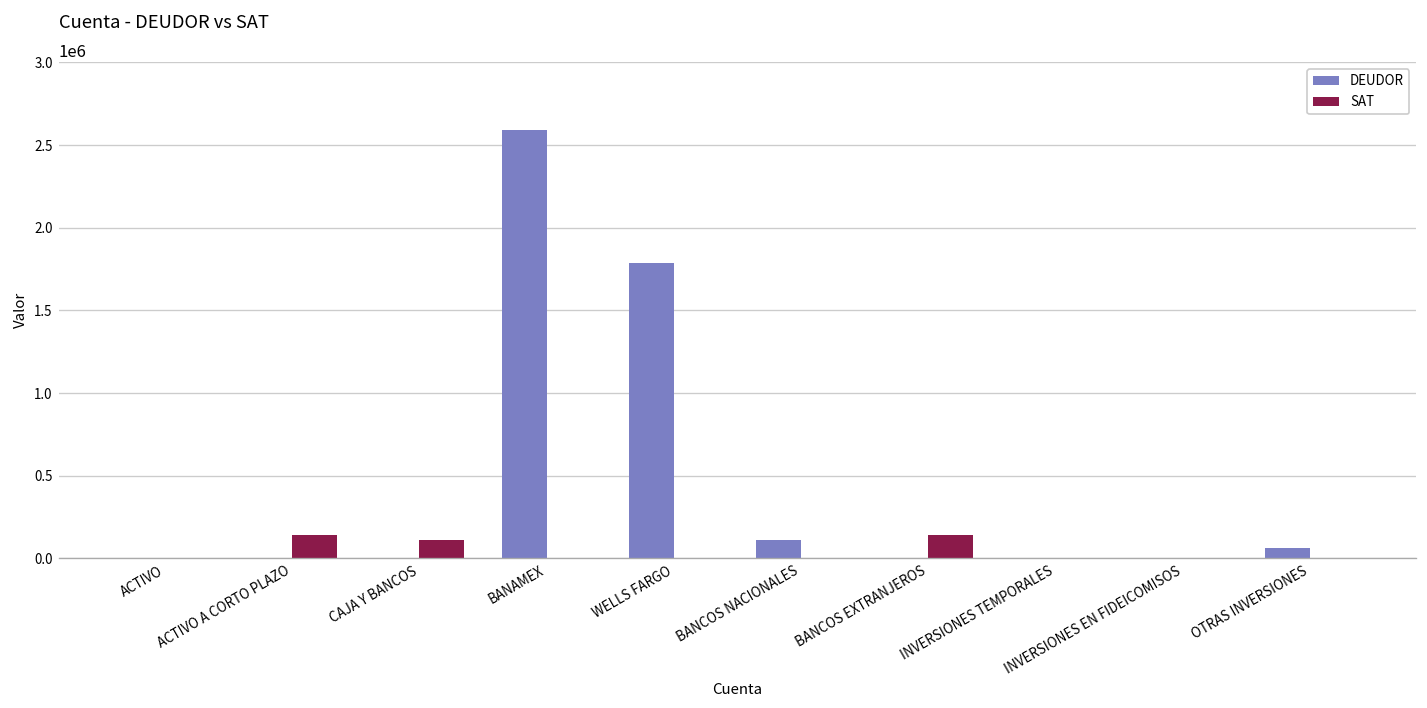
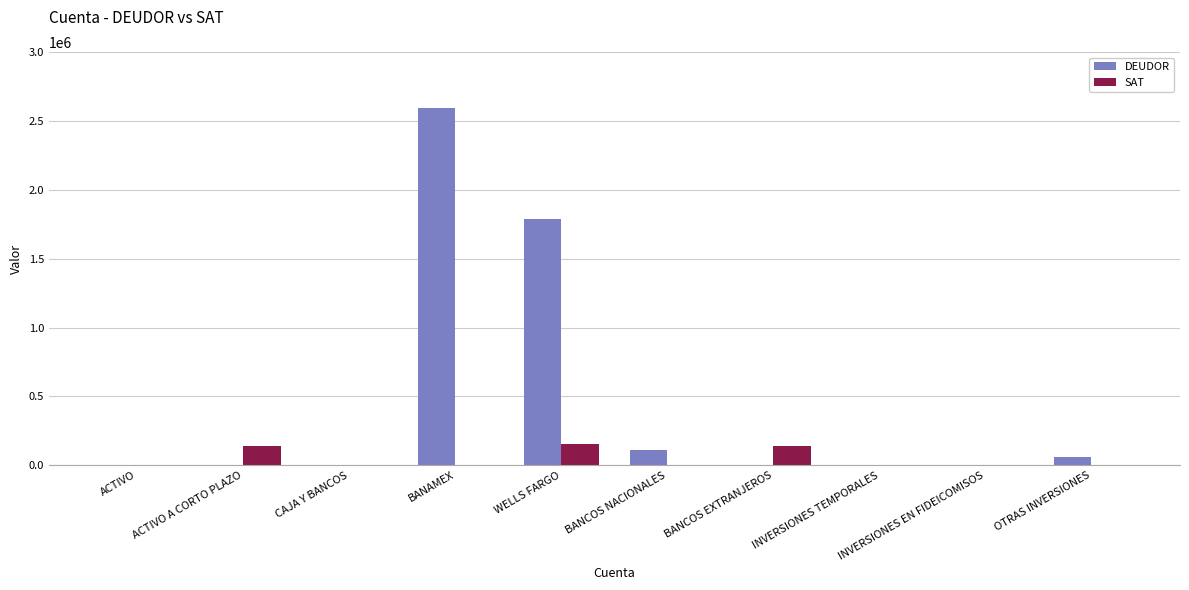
SAT, CAJA Y BANCOS: 110000 -> 0
SAT, WELLS FARGO: 0 -> 150000
